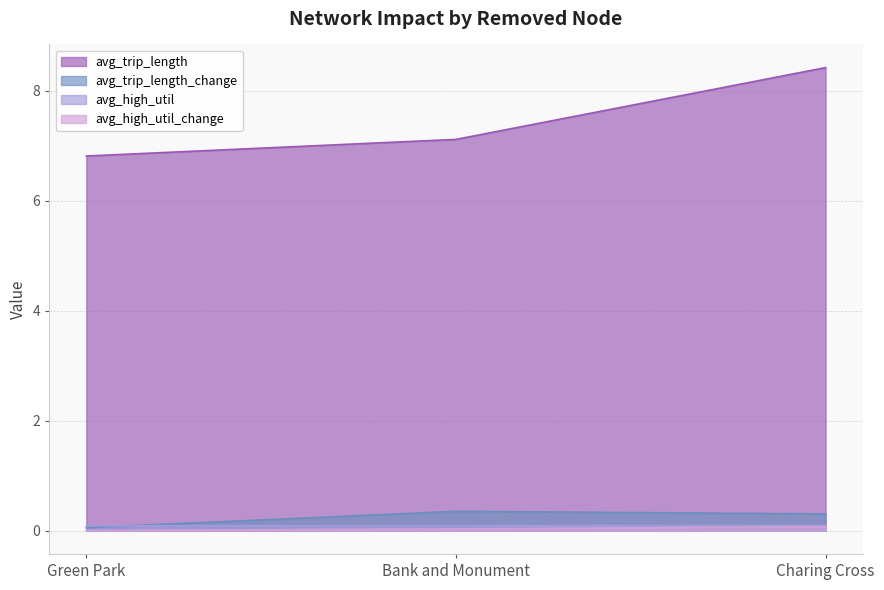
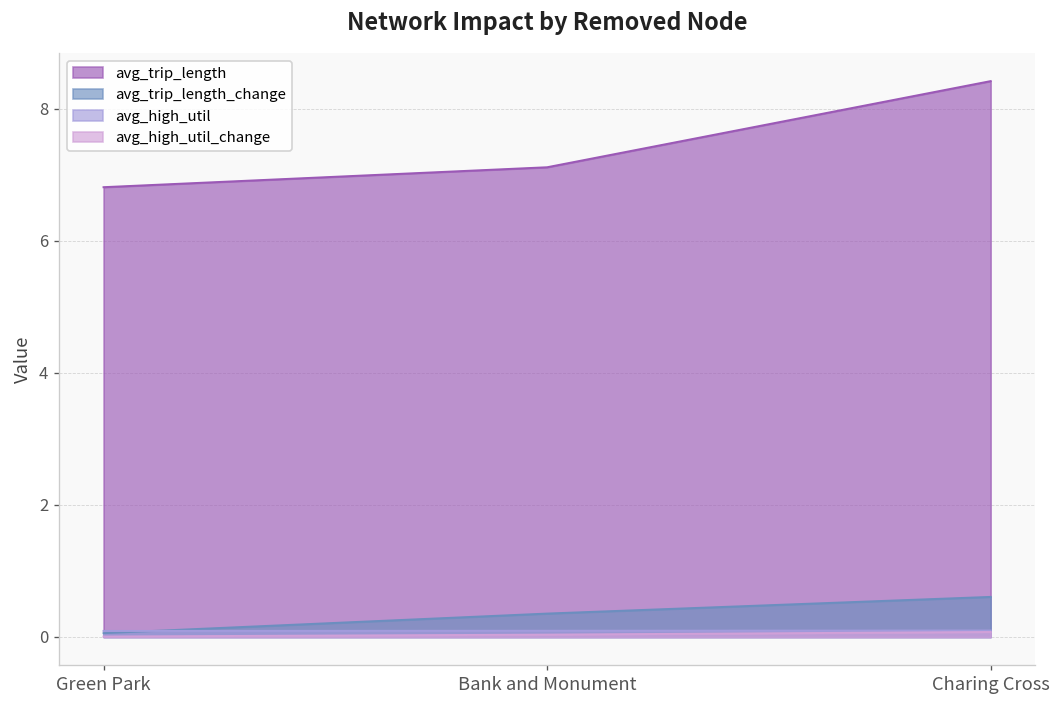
avg_trip_length_change, Charing Cross: 0.3 -> 0.6
